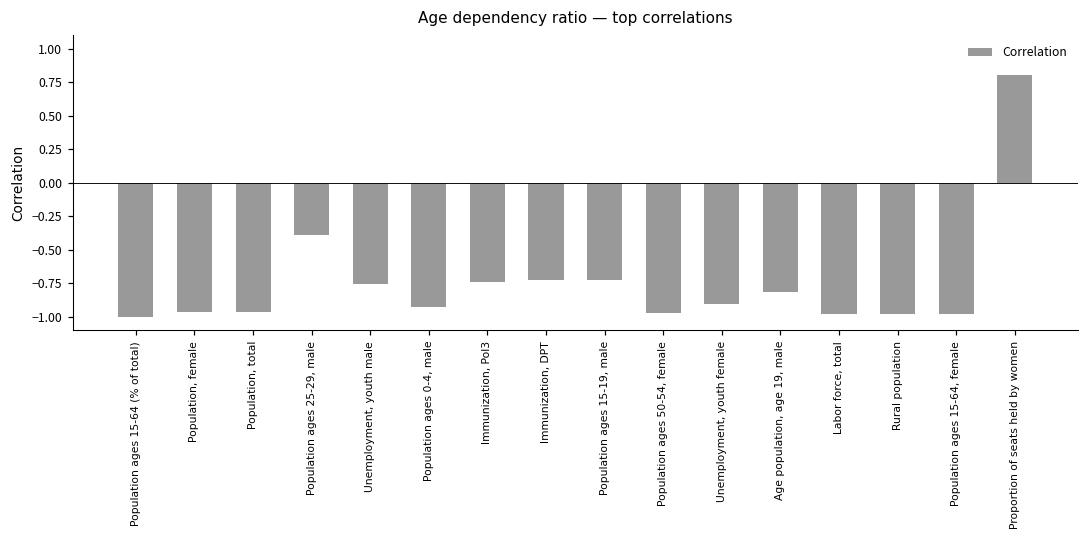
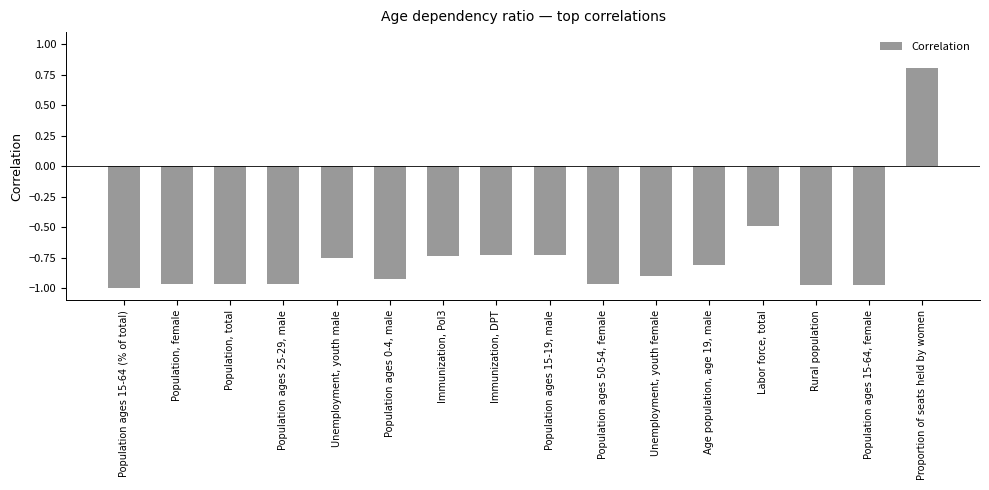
Population ages 25-29, male: -0.39 -> -0.97
Labor force, total: -0.98 -> -0.49
